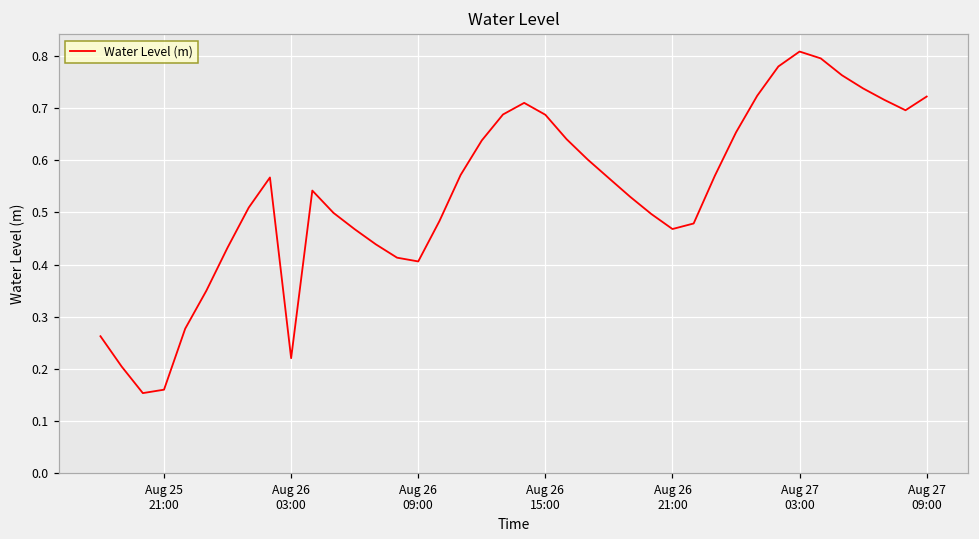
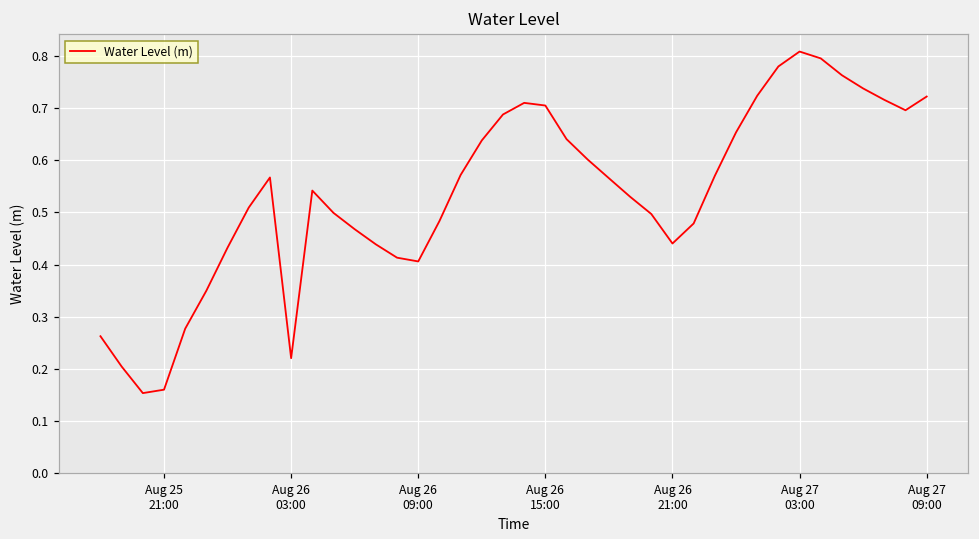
Aug 26 15:00: 0.69 -> 0.71
Aug 26 21:00: 0.47 -> 0.44
